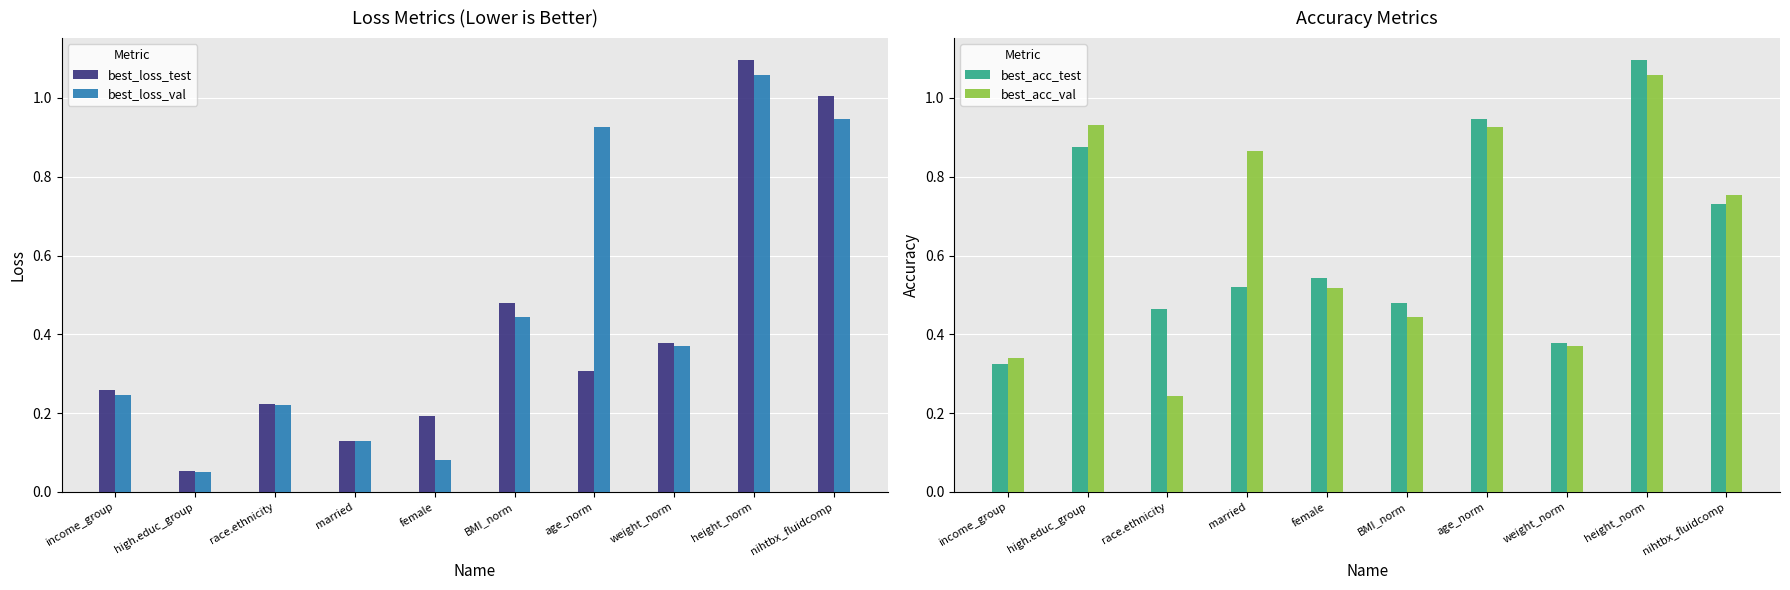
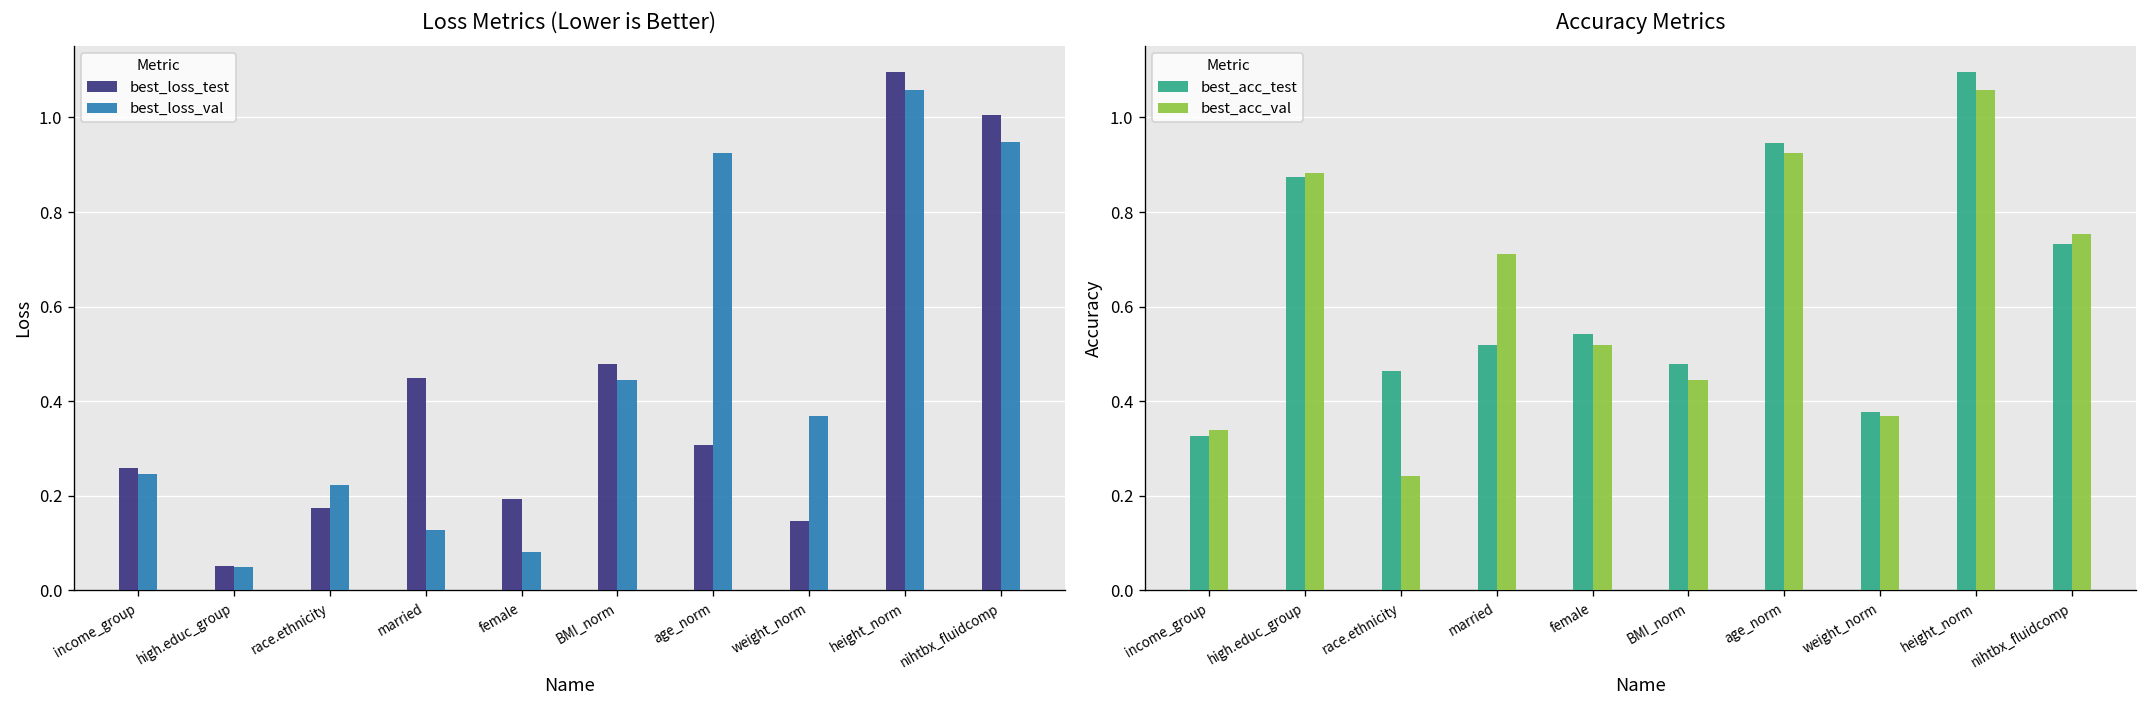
Loss Metrics (Lower is Better), best_loss_test, race.ethnicity: 0.22 -> 0.17
Loss Metrics (Lower is Better), best_loss_test, married: 0.13 -> 0.45
Loss Metrics (Lower is Better), best_loss_test, weight_norm: 0.38 -> 0.15
Accuracy Metrics, best_acc_val, high.educ_group: 0.93 -> 0.88
Accuracy Metrics, best_acc_val, married: 0.86 -> 0.71
